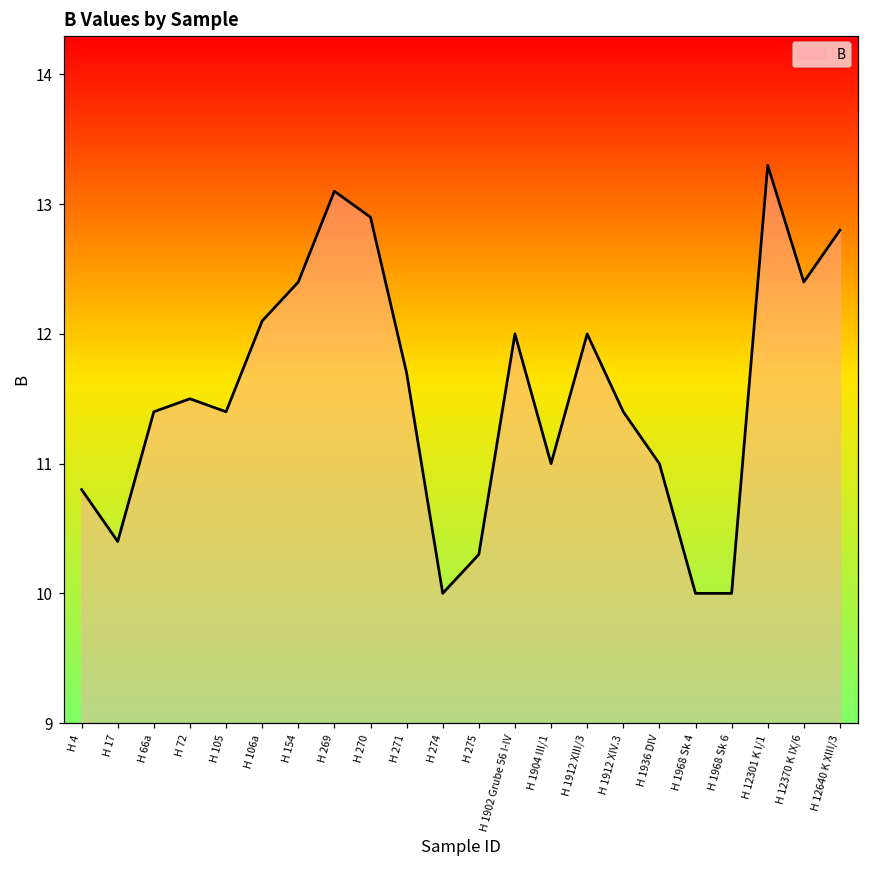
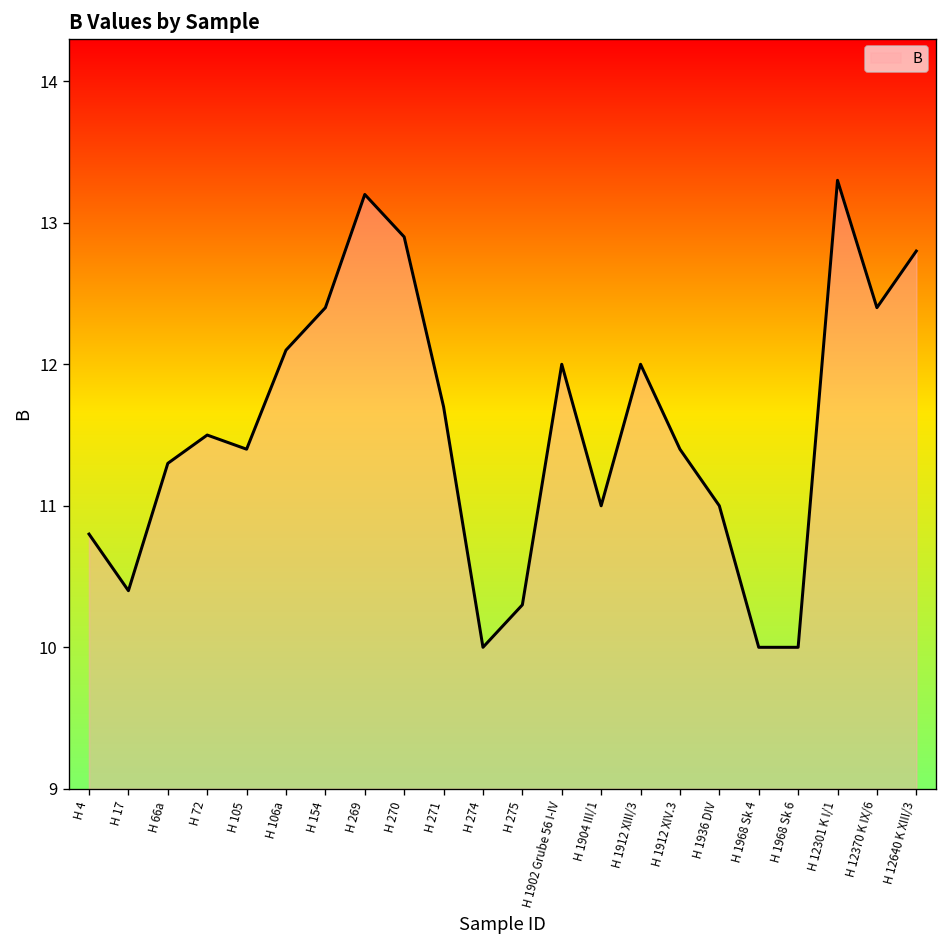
H 66a: 11.4 -> 11.3
H 269: 13.1 -> 13.2
